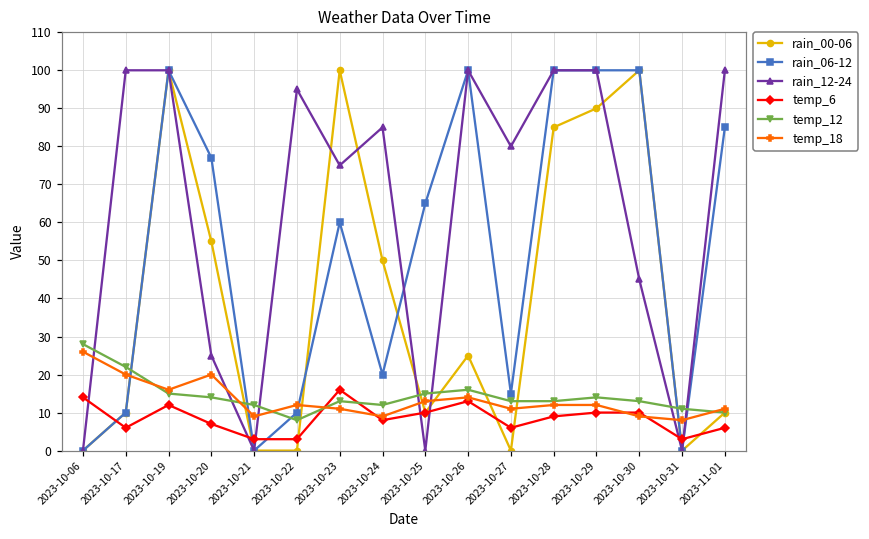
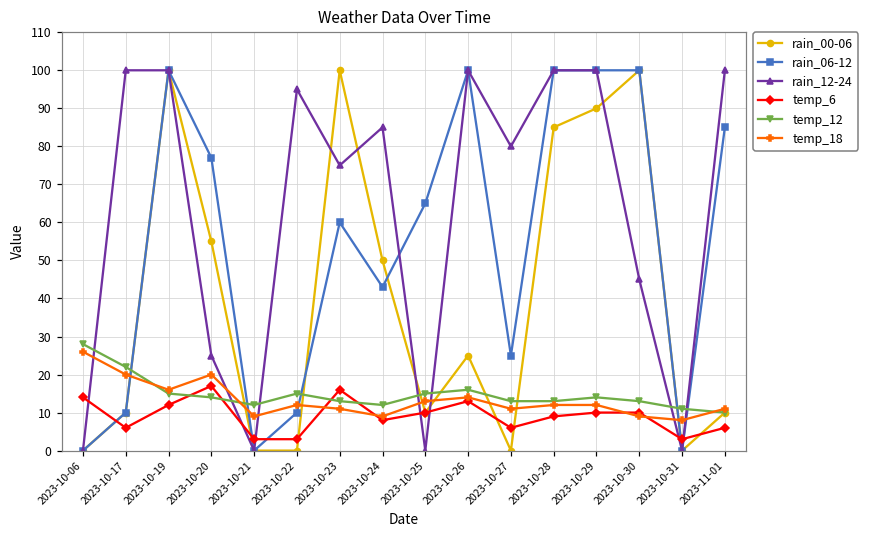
temp_6, 2023-10-20: 7 -> 17
temp_12, 2023-10-22: 8 -> 15
rain_06-12, 2023-10-24: 20 -> 43
rain_06-12, 2023-10-27: 15 -> 25
